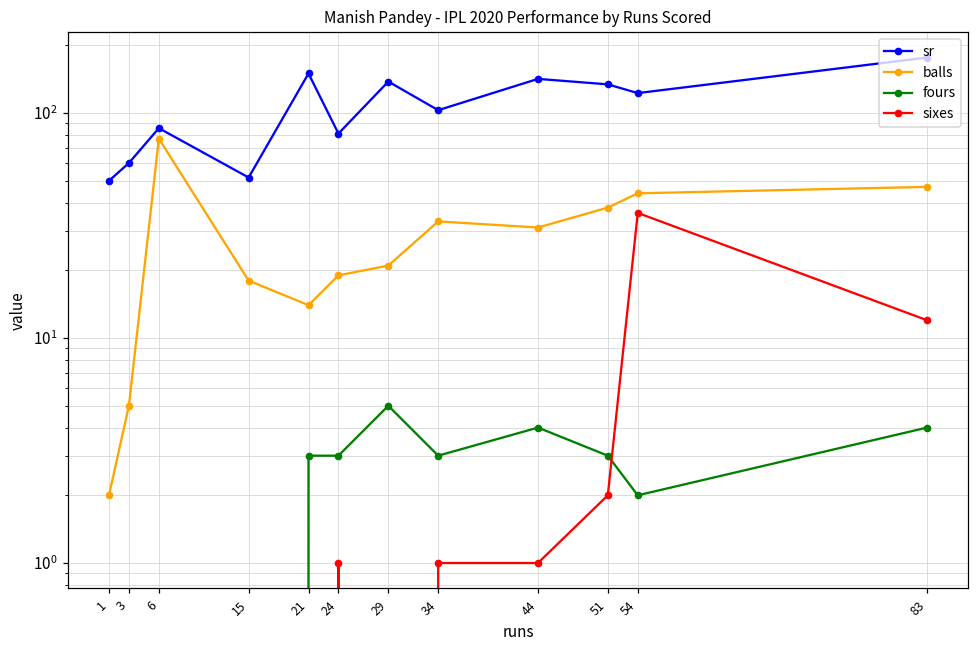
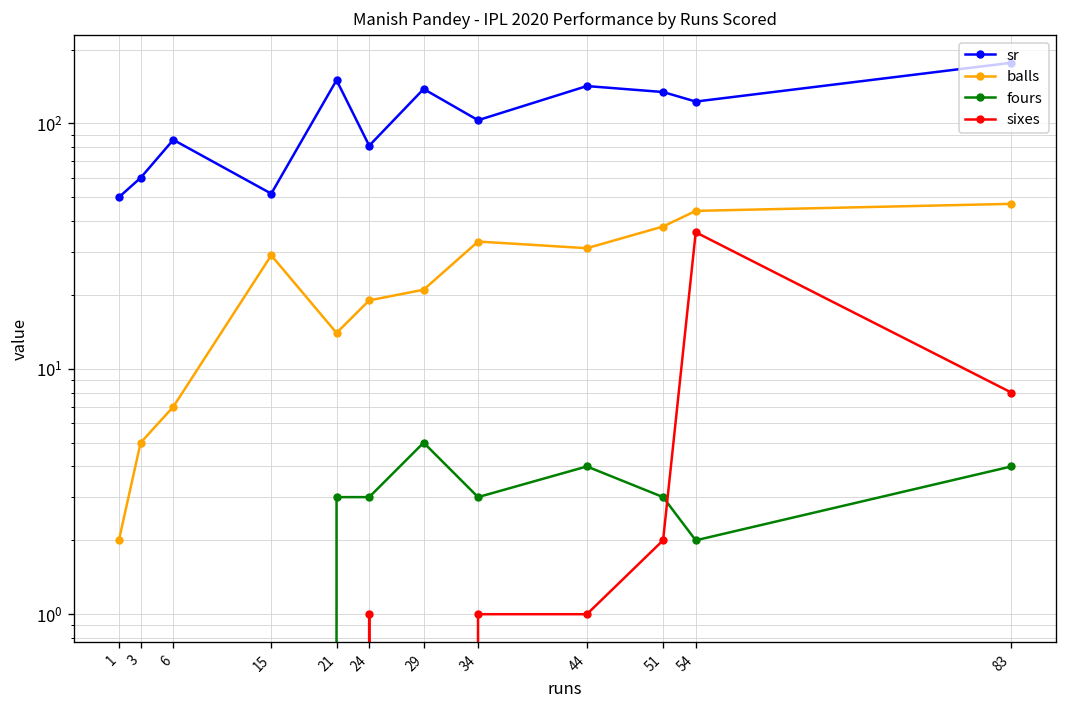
balls, 6: 77 -> 7
balls, 15: 18 -> 29
sixes, 83: 12 -> 8
